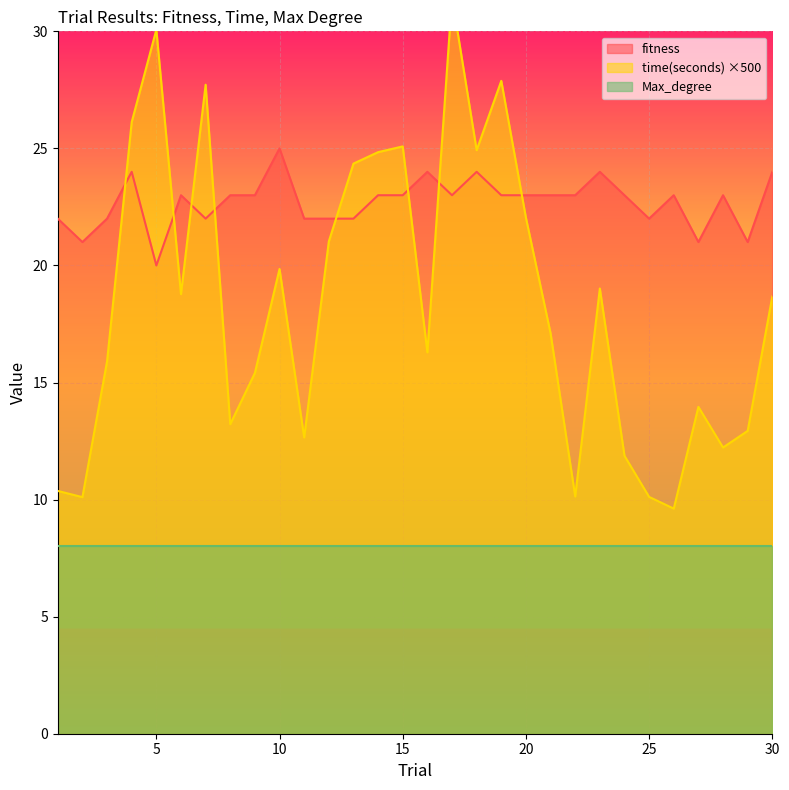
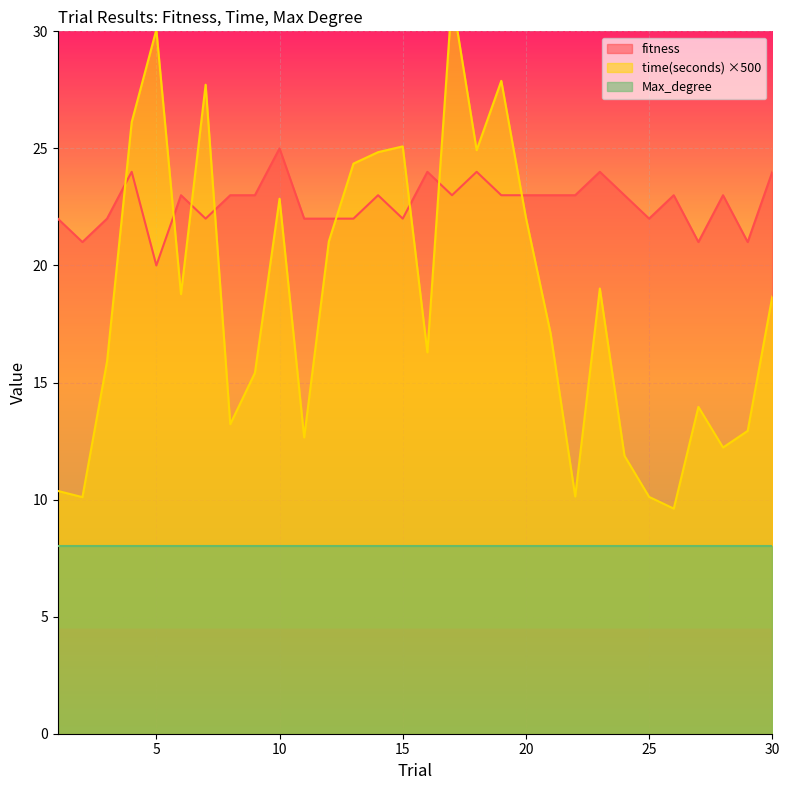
time(seconds) ×500, 10: 19.8 -> 22.8
fitness, 15: 23 -> 22
